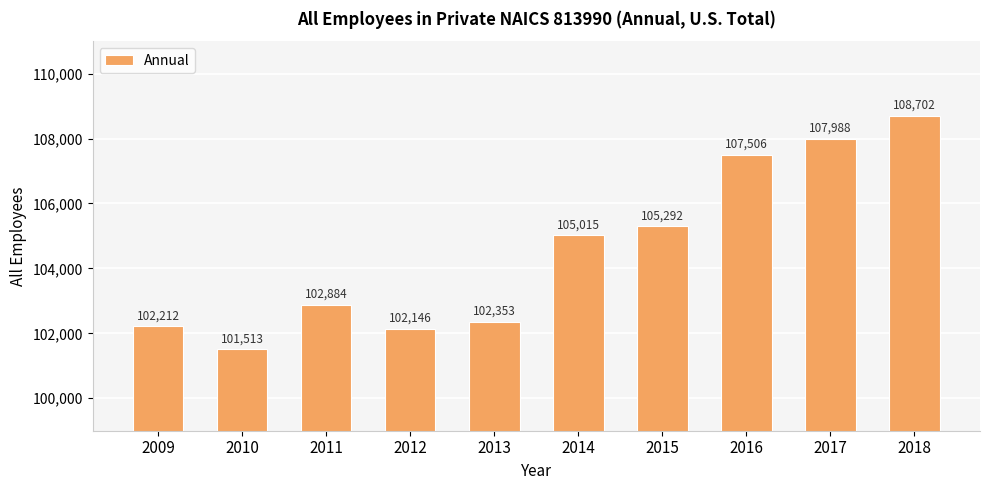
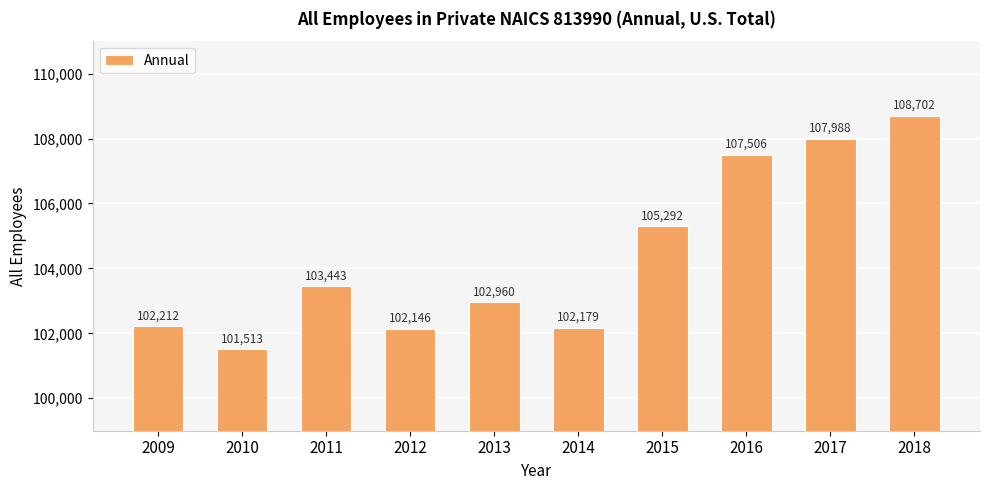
2011: 102,884 -> 103,443
2013: 102,353 -> 102,960
2014: 105,015 -> 102,179
